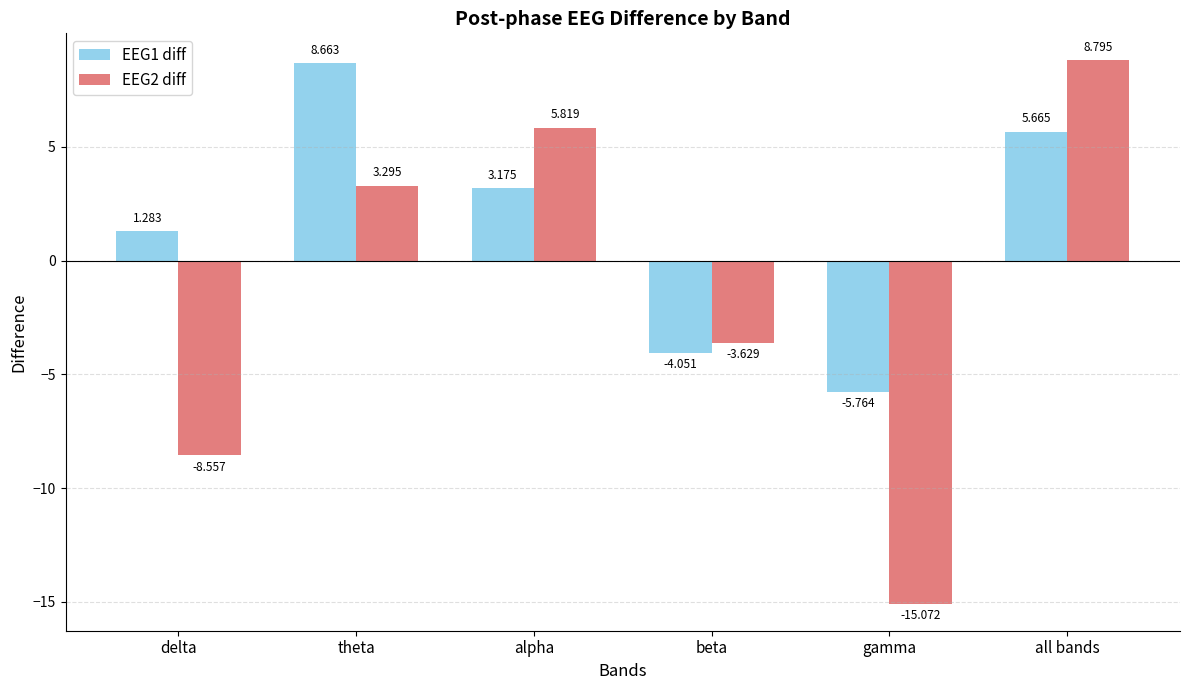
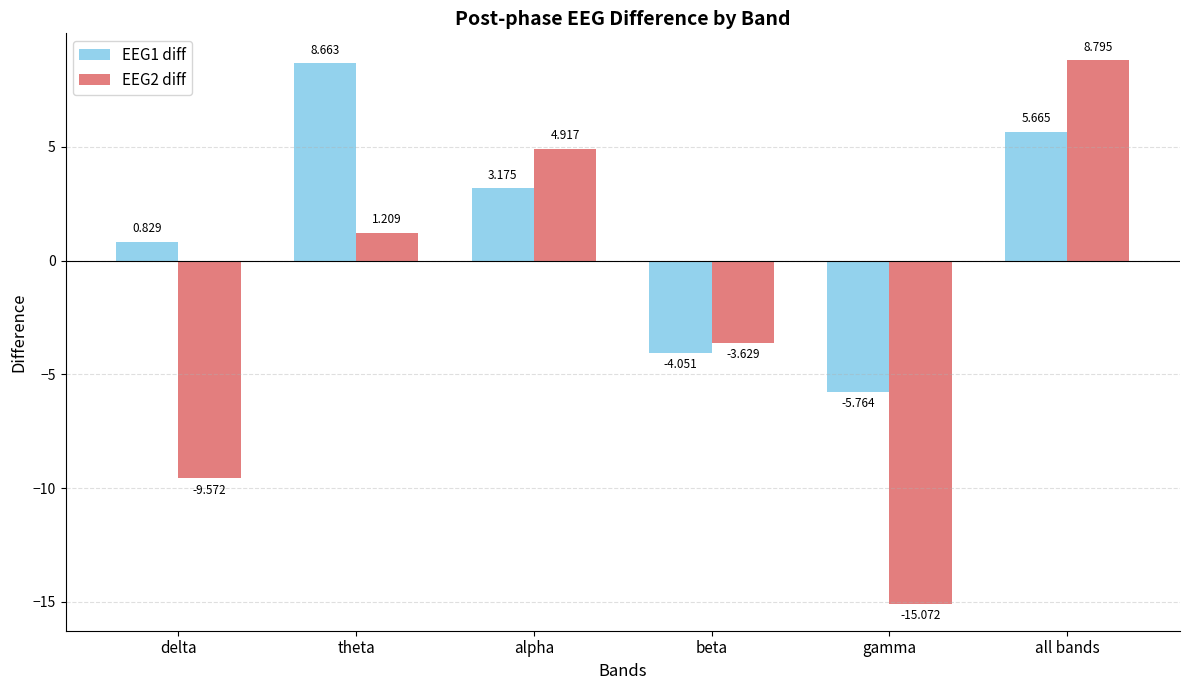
EEG1 diff, delta: 1.283 -> 0.829
EEG2 diff, delta: -8.557 -> -9.572
EEG2 diff, theta: 3.295 -> 1.209
EEG2 diff, alpha: 5.819 -> 4.917
